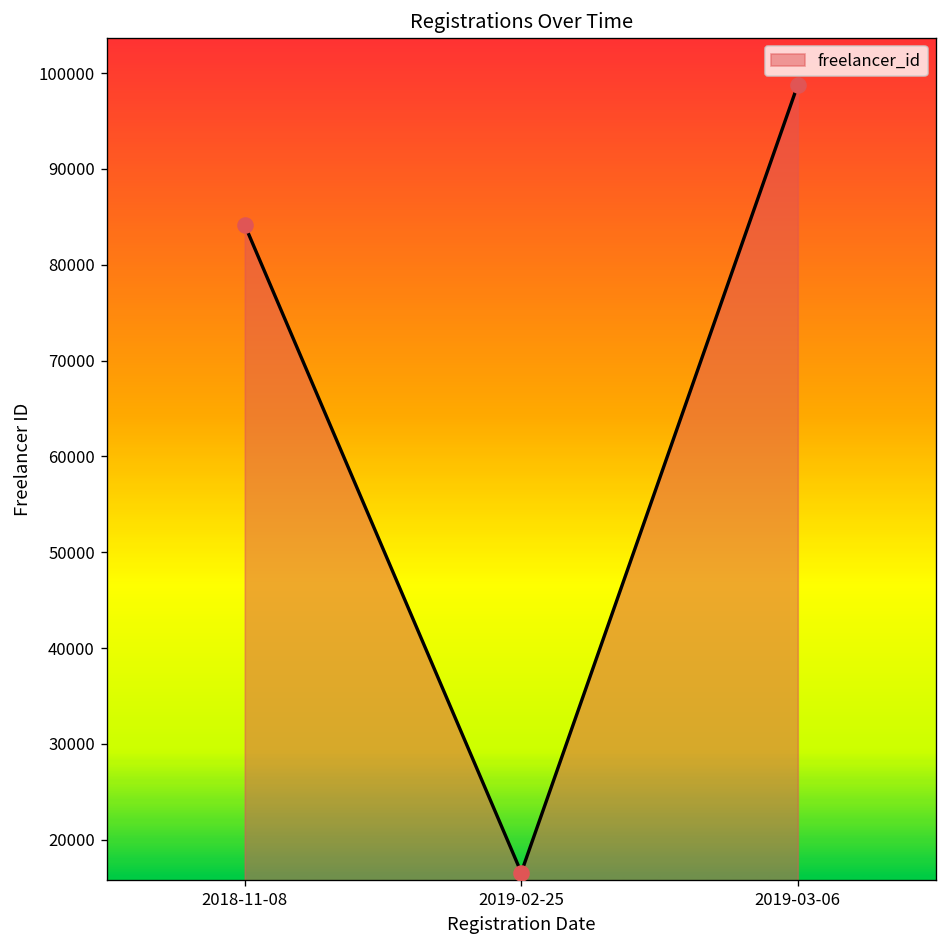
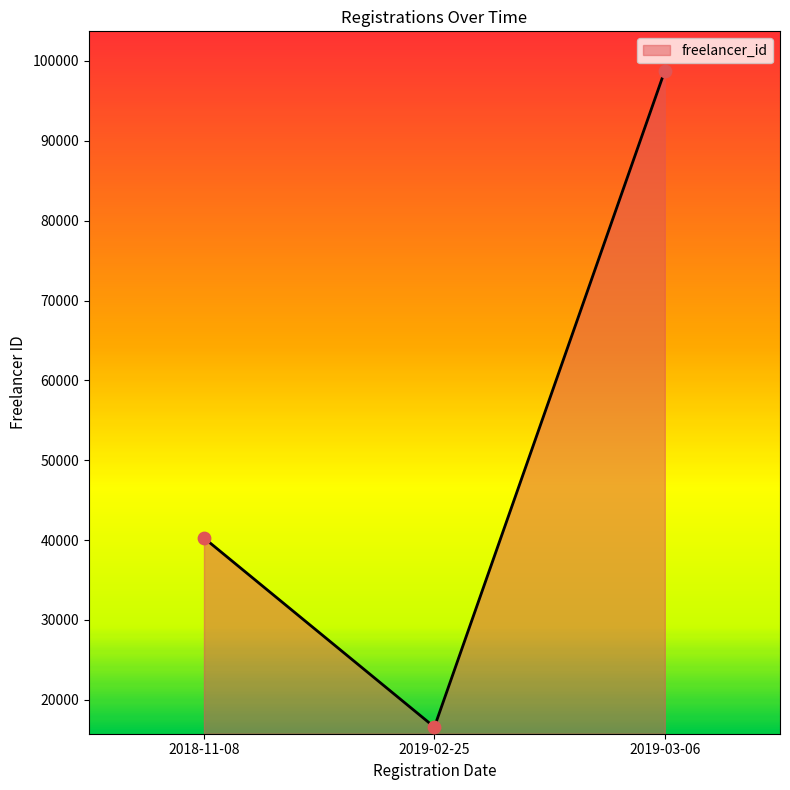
2018-11-08: 84000 -> 40000
